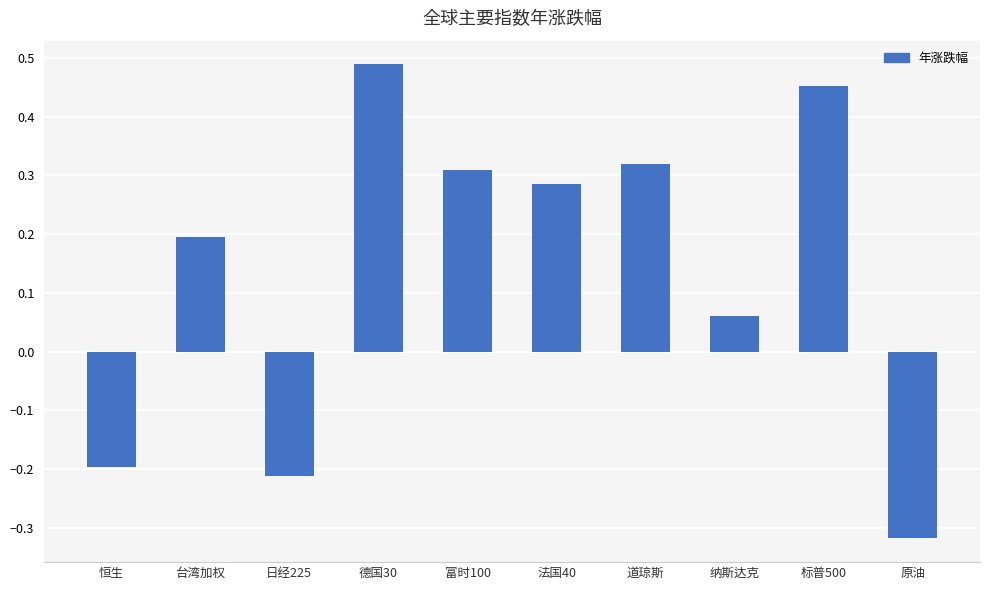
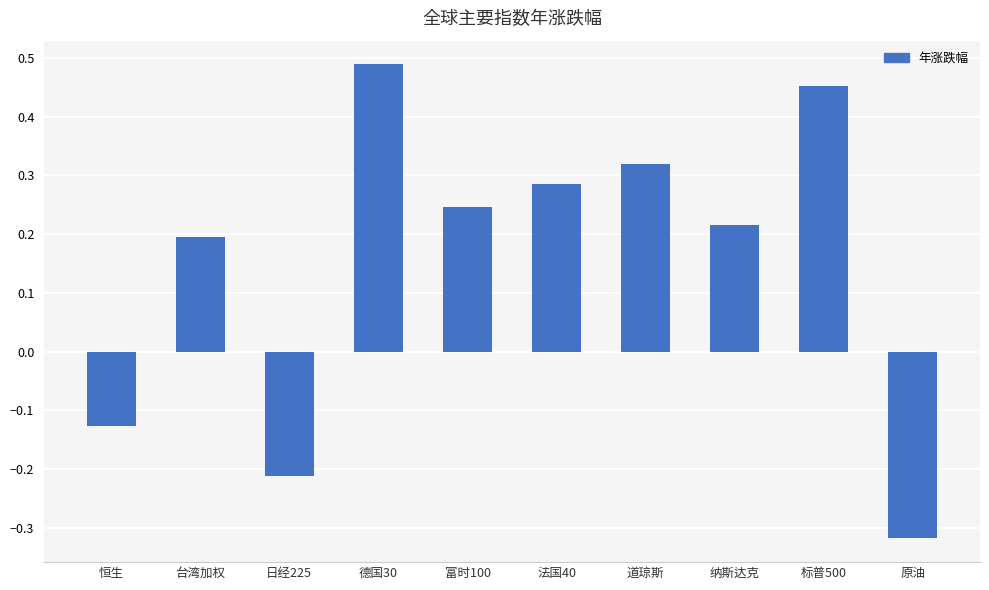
恒生: -0.20 -> -0.13
富时100: 0.31 -> 0.25
纳斯达克: 0.06 -> 0.21
